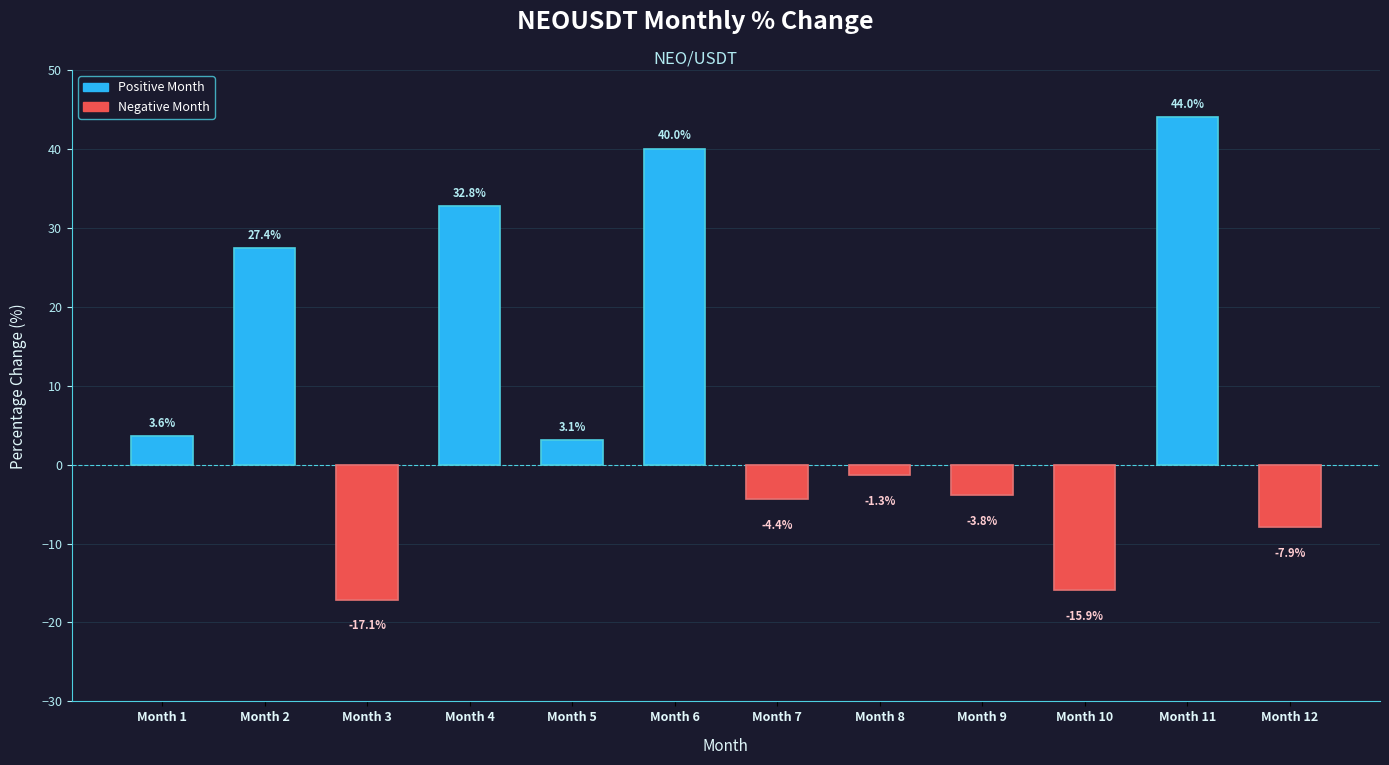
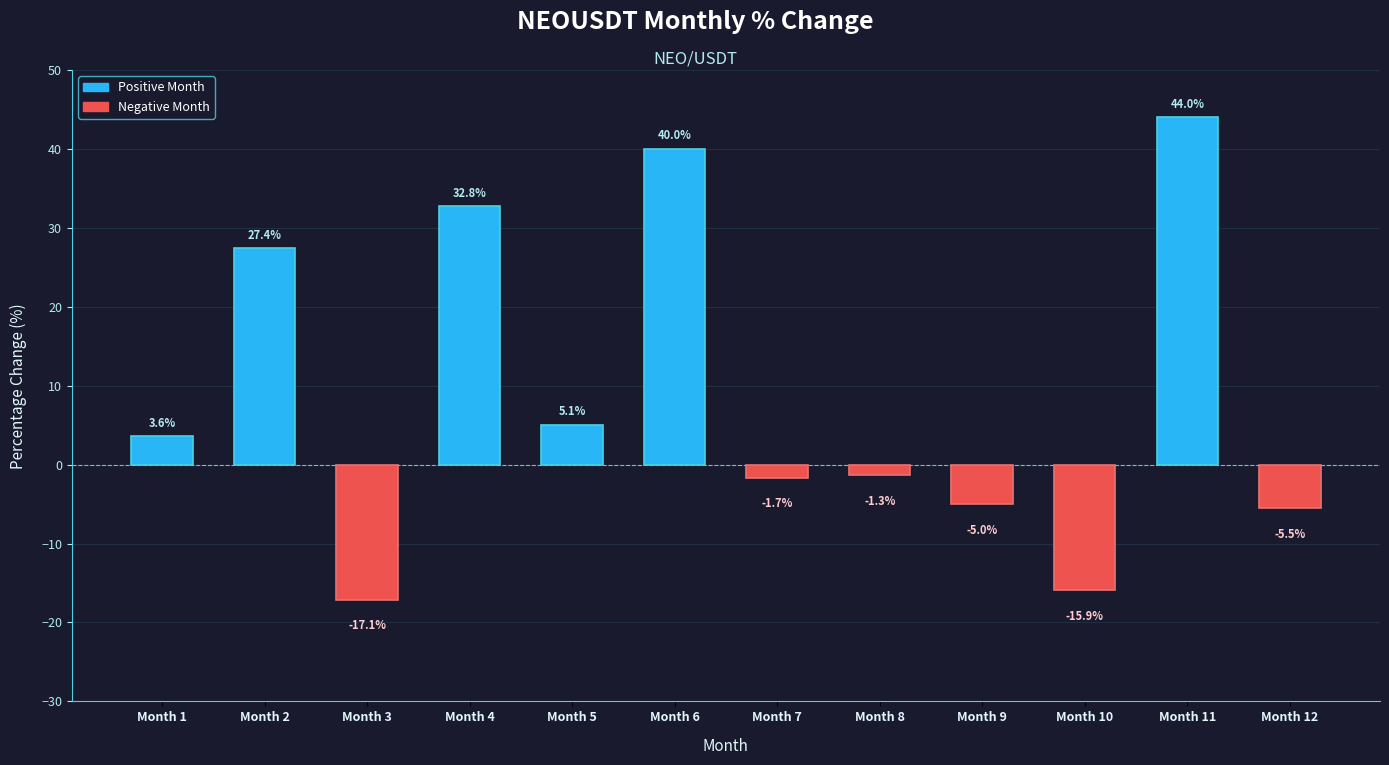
Month 5: 3.1% -> 5.1%
Month 7: -4.4% -> -1.7%
Month 9: -3.8% -> -5.0%
Month 12: -7.9% -> -5.5%
